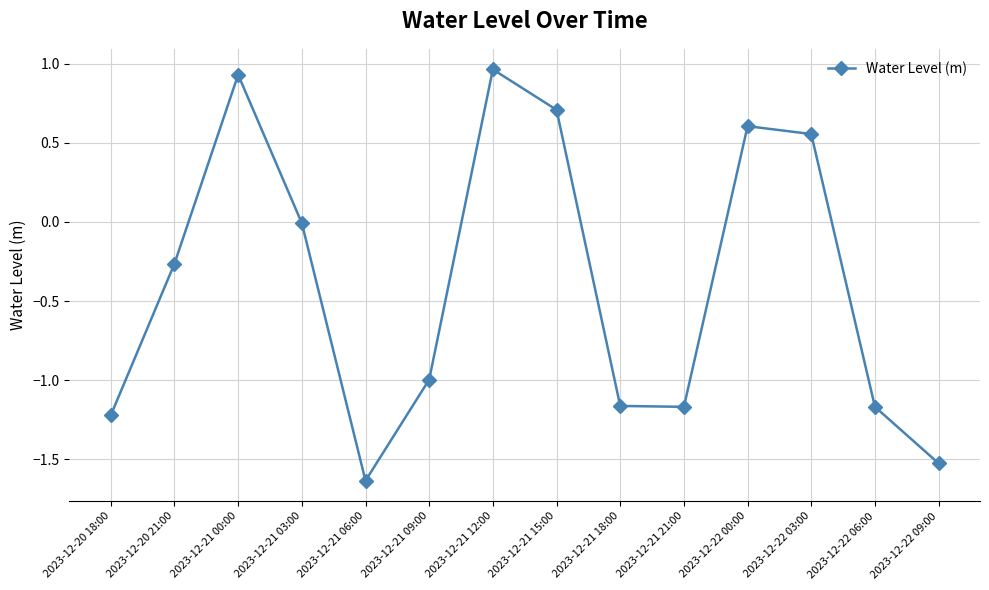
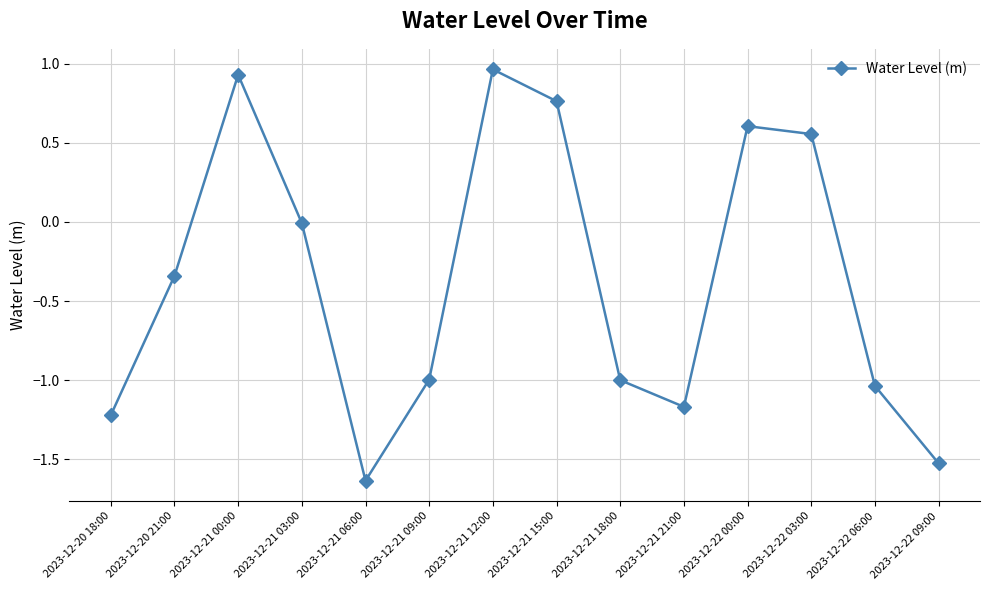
2023-12-20 21:00: -0.26 -> -0.34
2023-12-21 15:00: 0.71 -> 0.76
2023-12-21 18:00: -1.16 -> -1.00
2023-12-22 06:00: -1.17 -> -1.04
